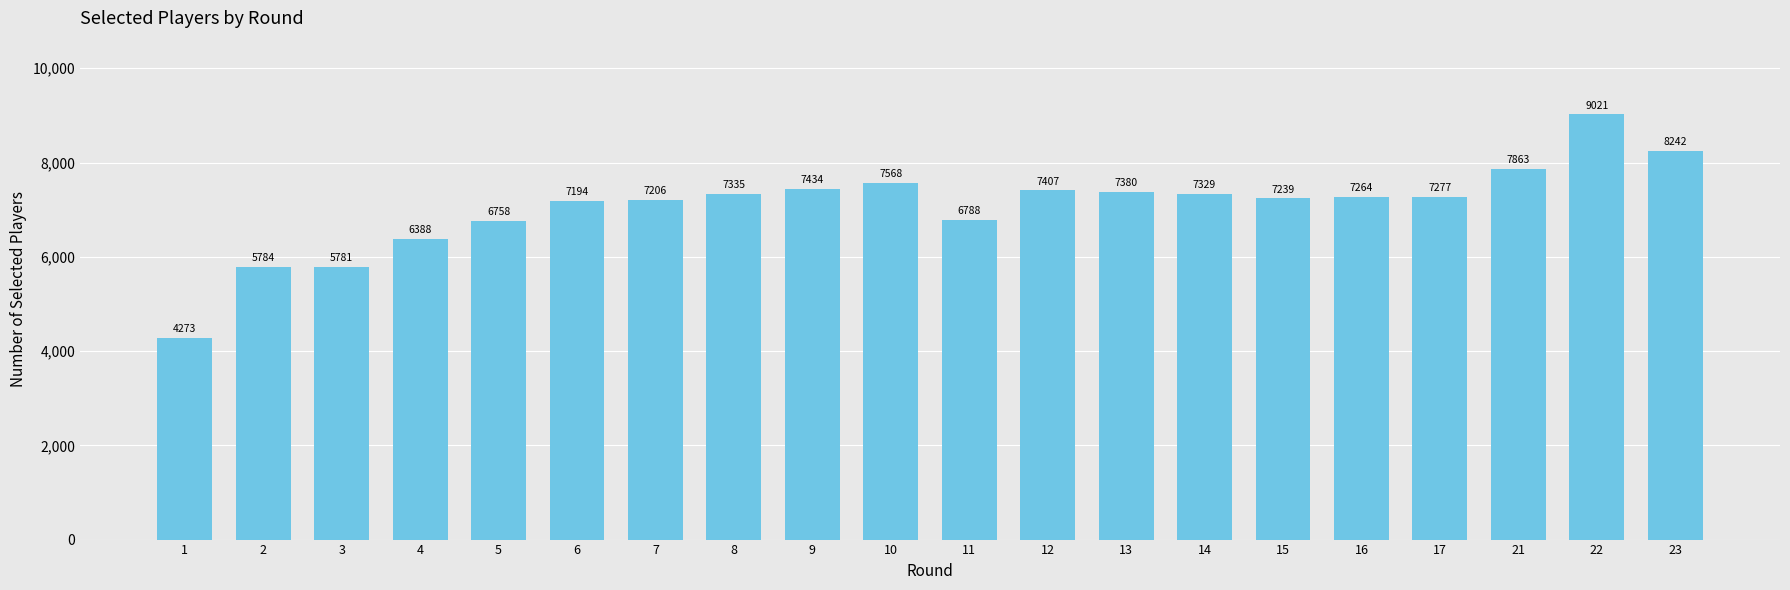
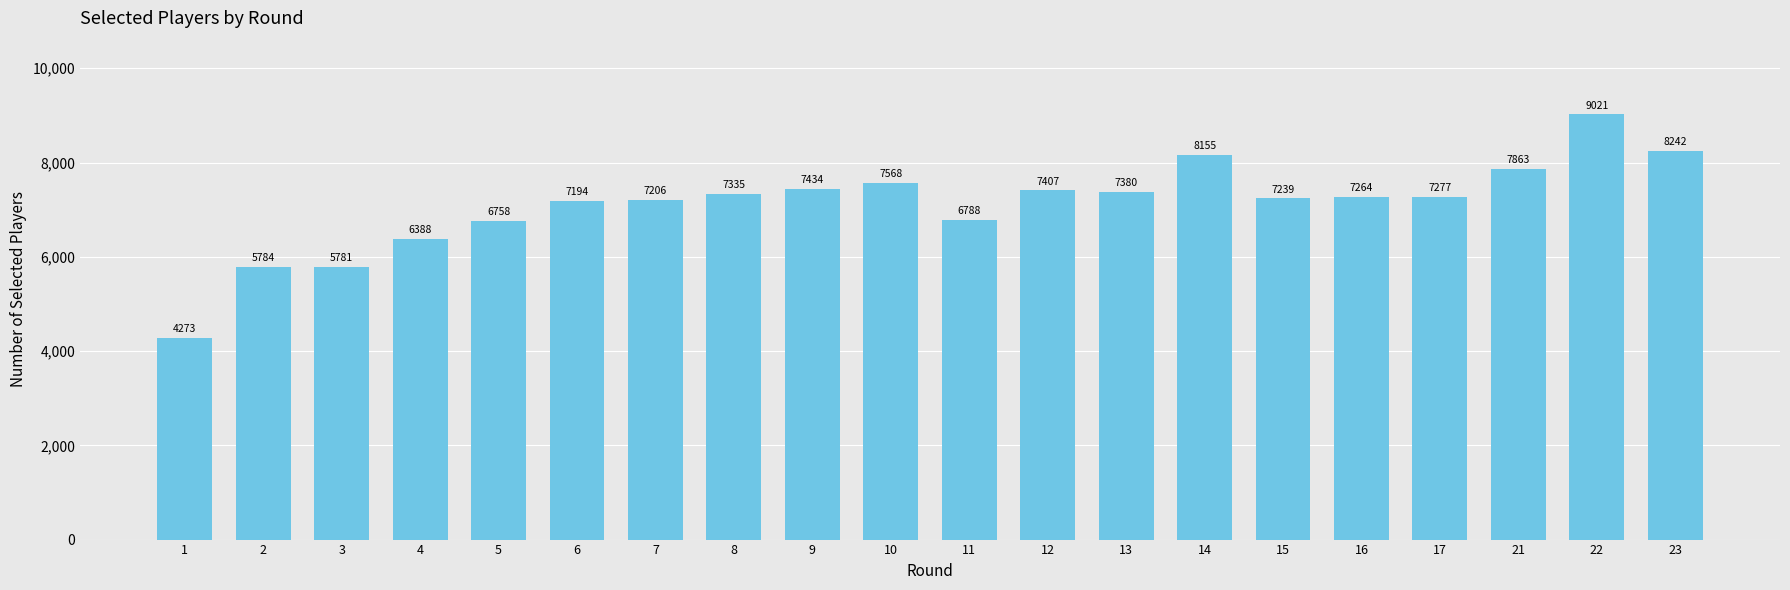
14: 7329 -> 8155
